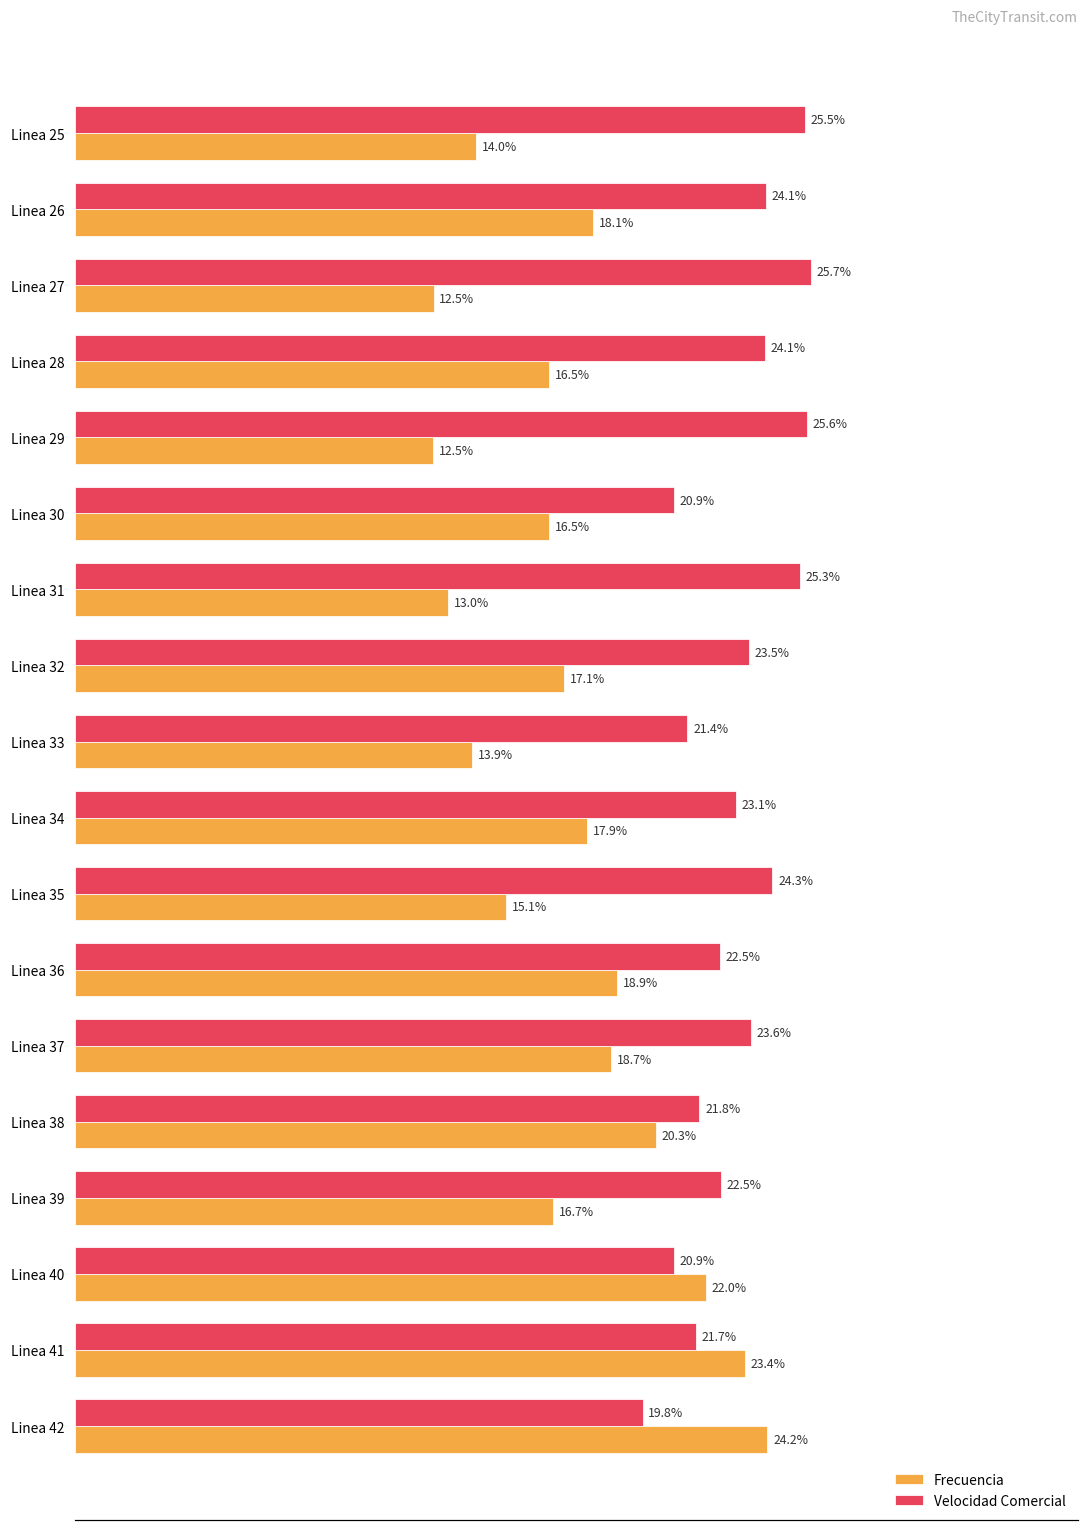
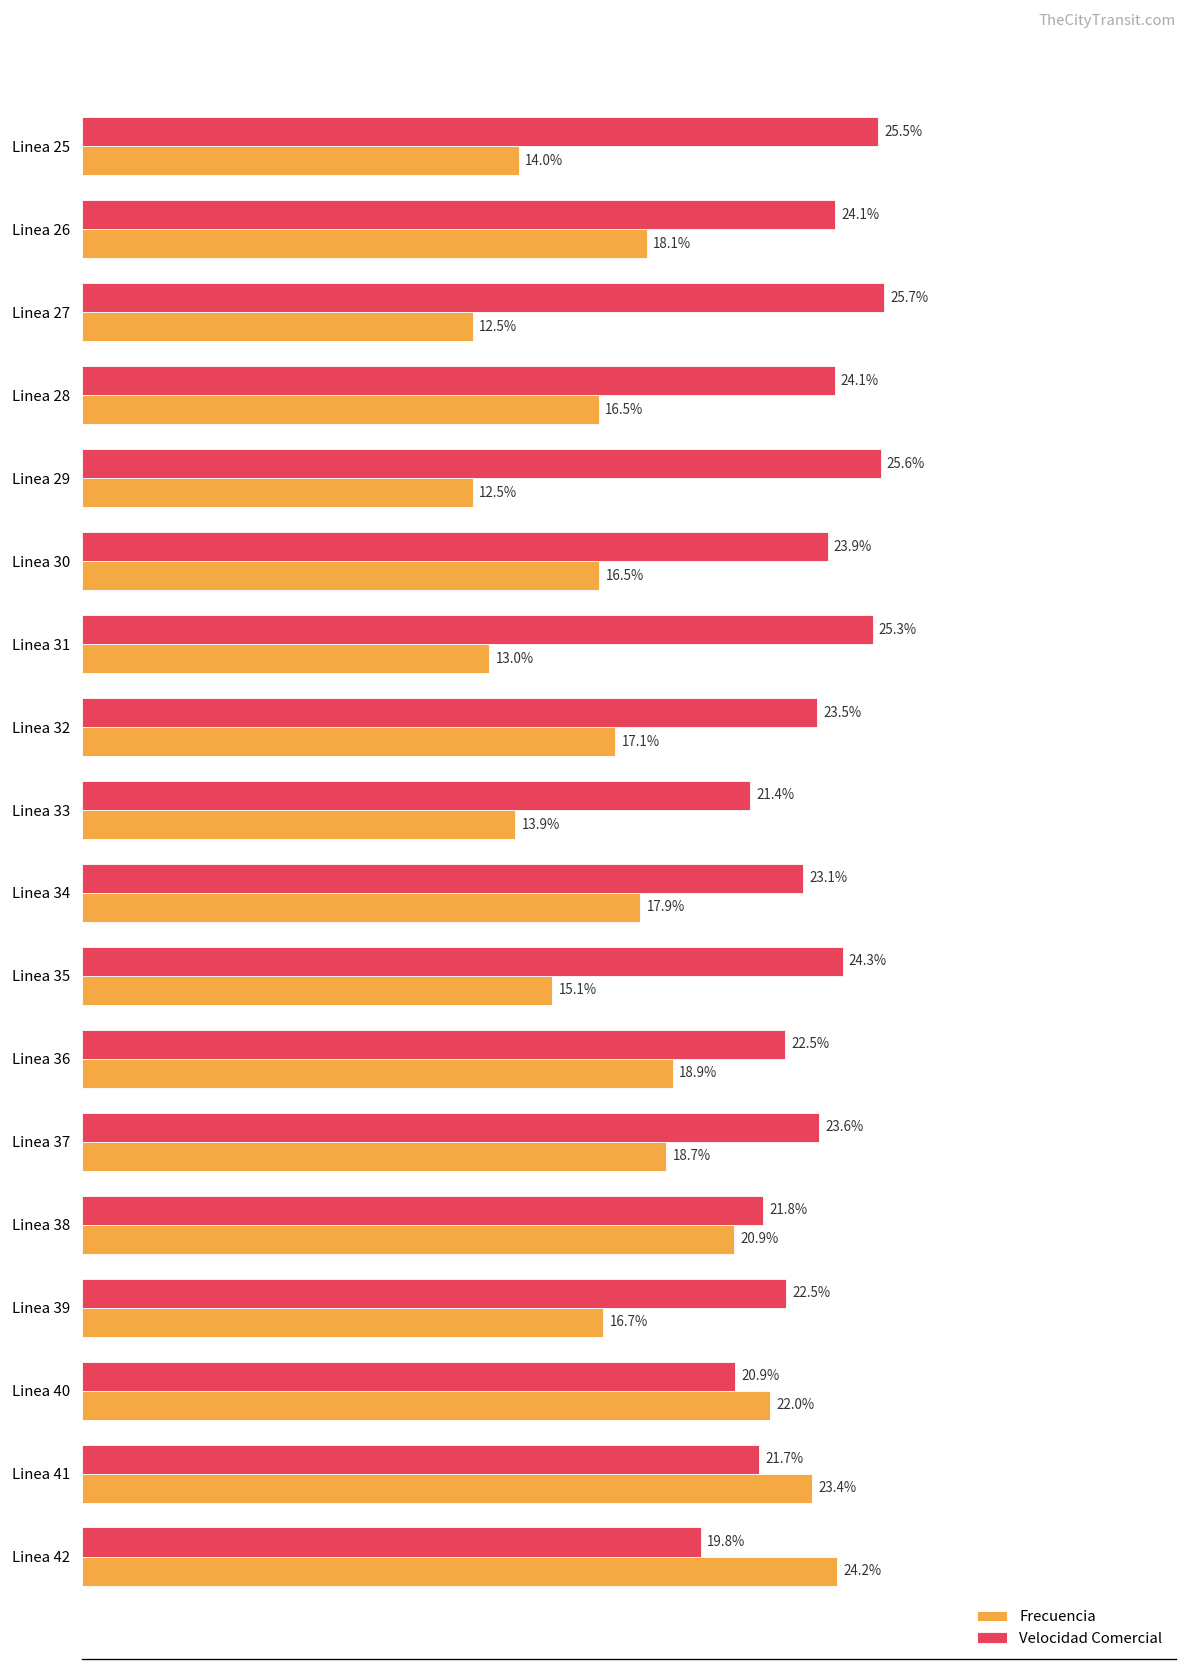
Velocidad Comercial, Linea 30: 20.9% -> 23.9%
Frecuencia, Linea 38: 20.3% -> 20.9%
